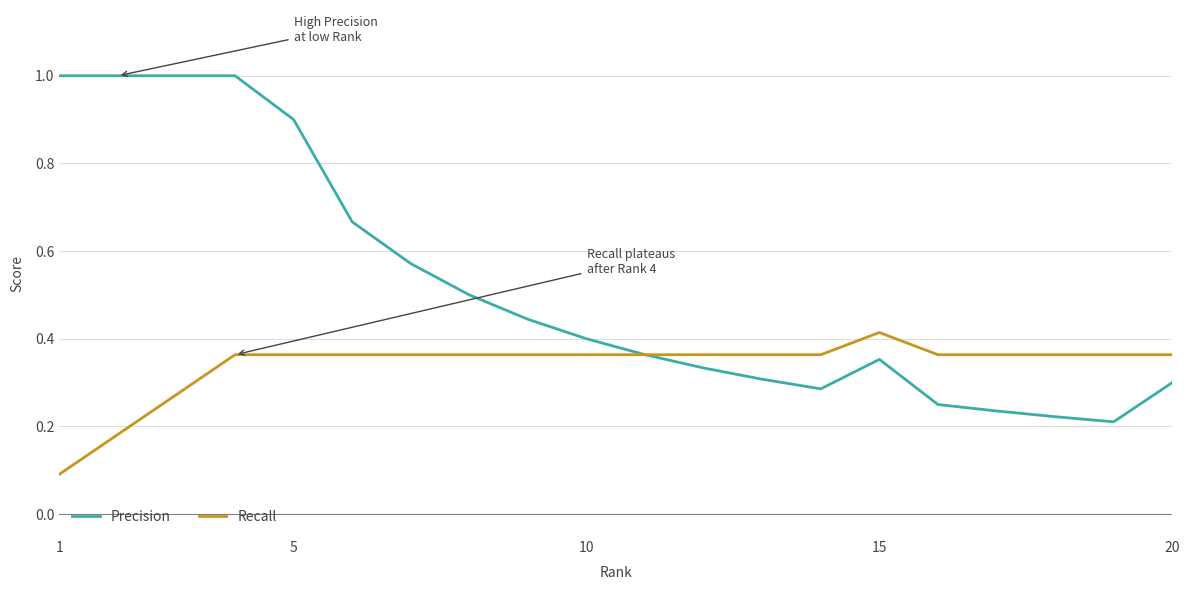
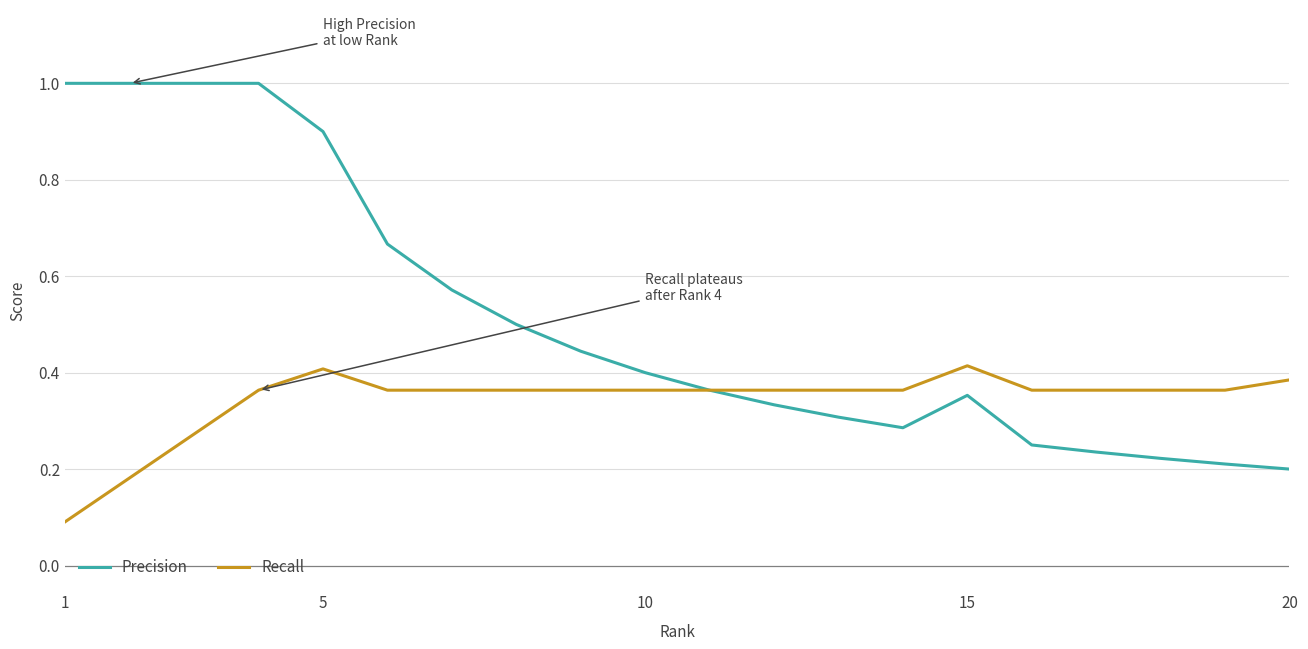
Recall, 5: 0.36 -> 0.41
Precision, 20: 0.3 -> 0.2
Recall, 20: 0.36 -> 0.39
